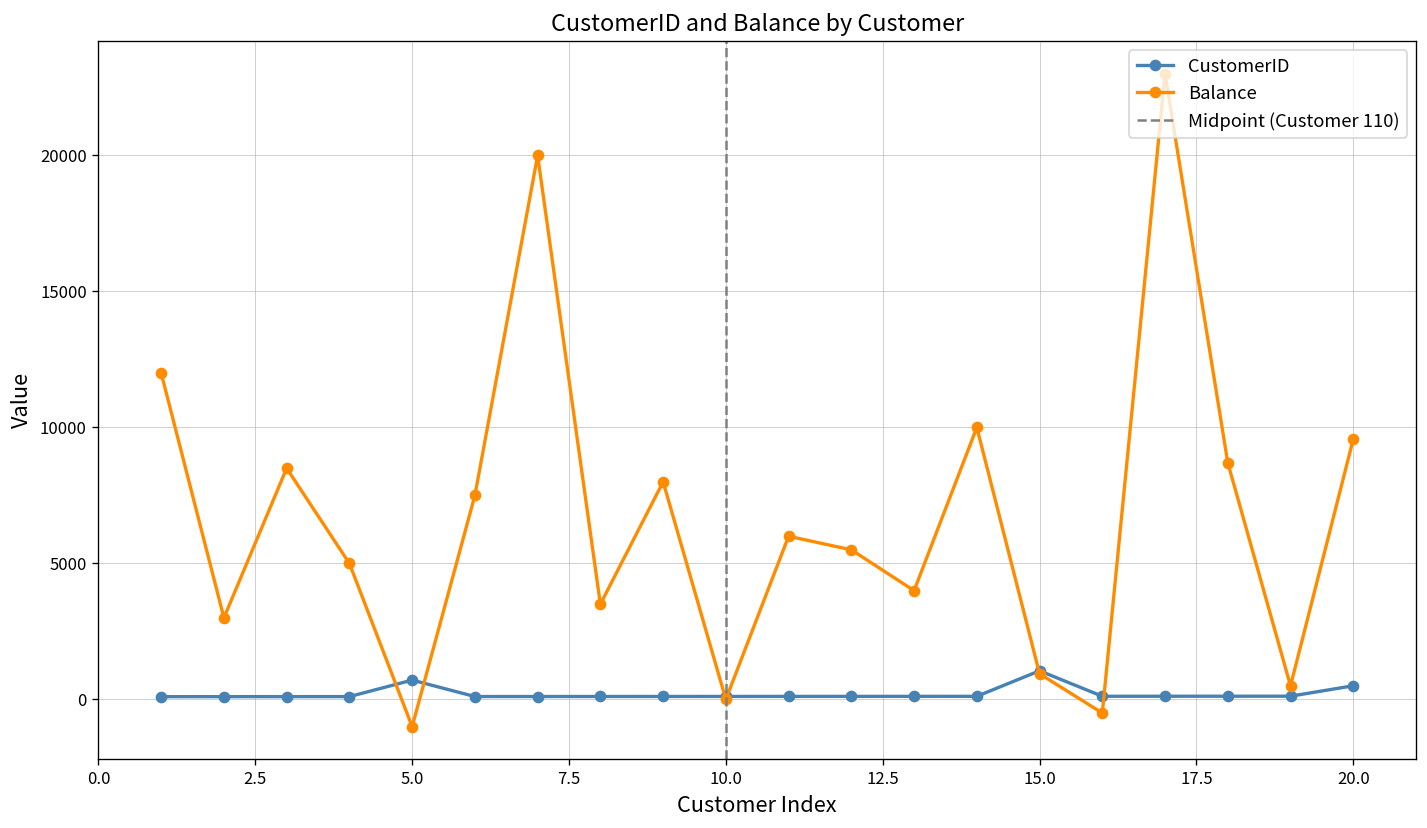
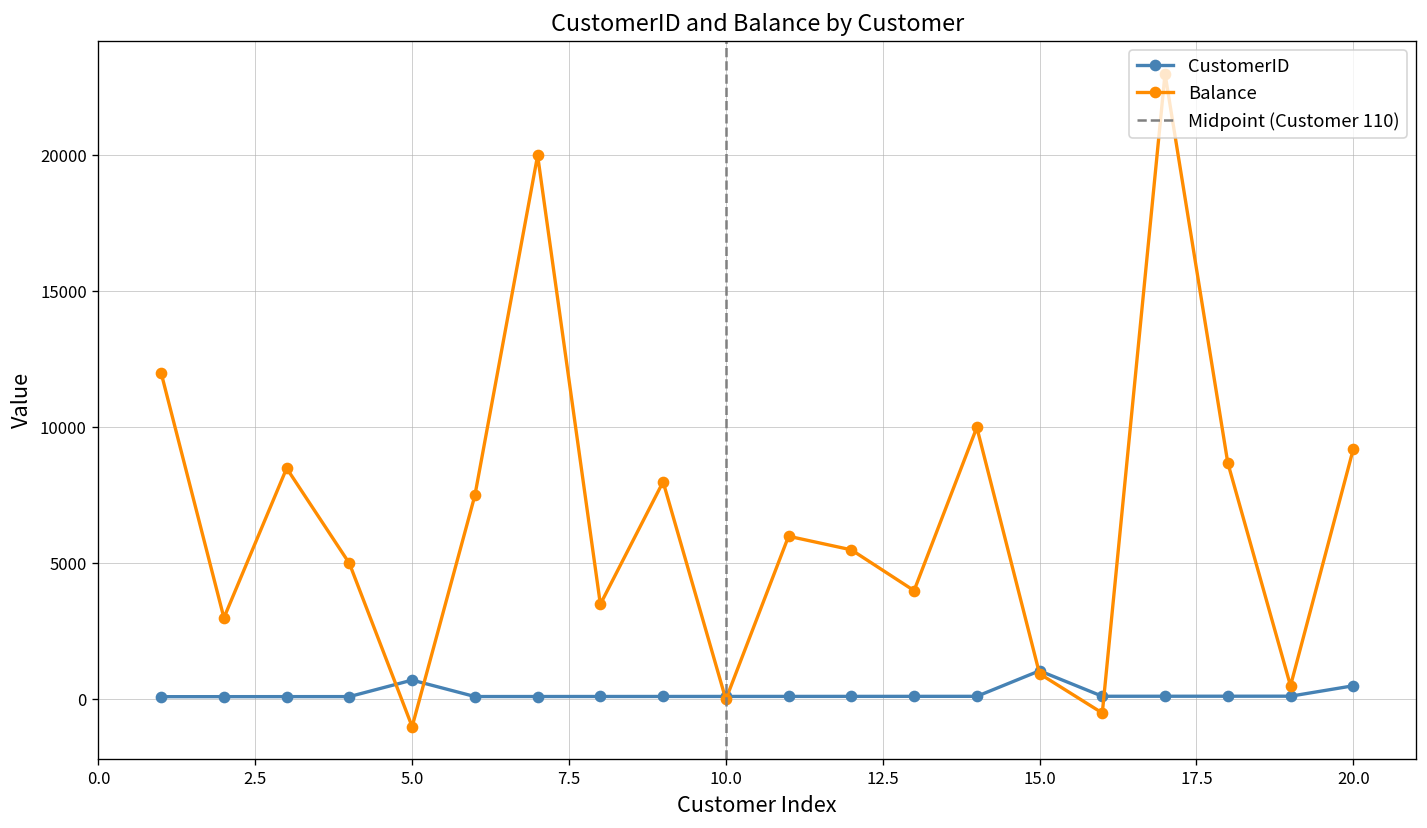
Balance, 20.0: 9600 -> 9200
